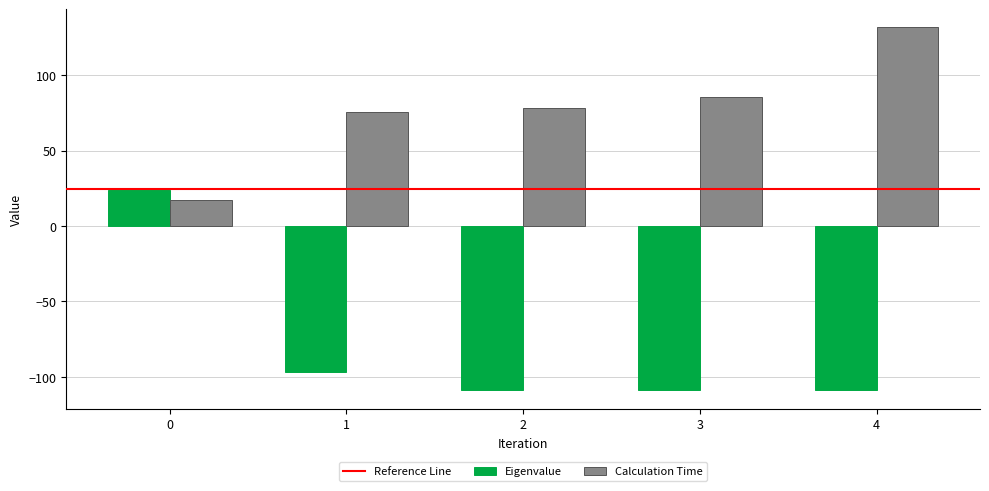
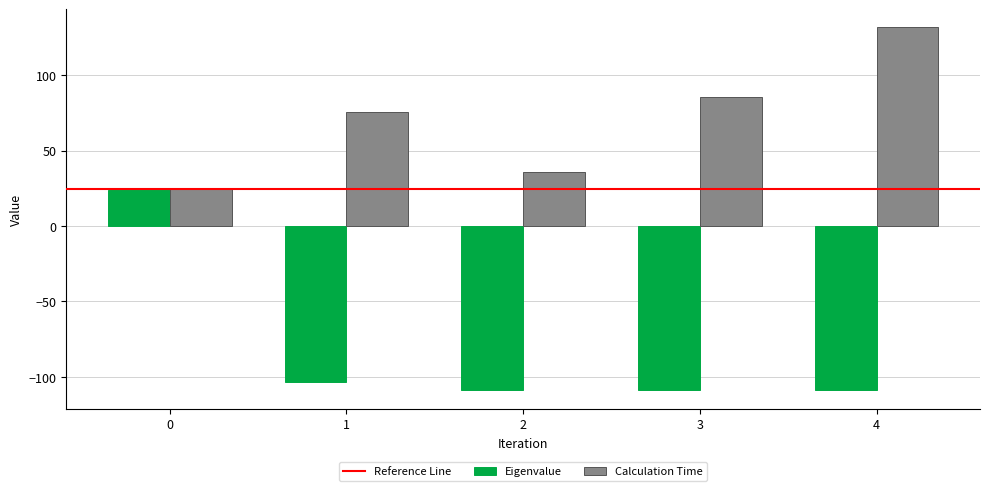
Calculation Time, 0: 17 -> 24
Eigenvalue, 1: -97 -> -103
Calculation Time, 2: 78 -> 36
